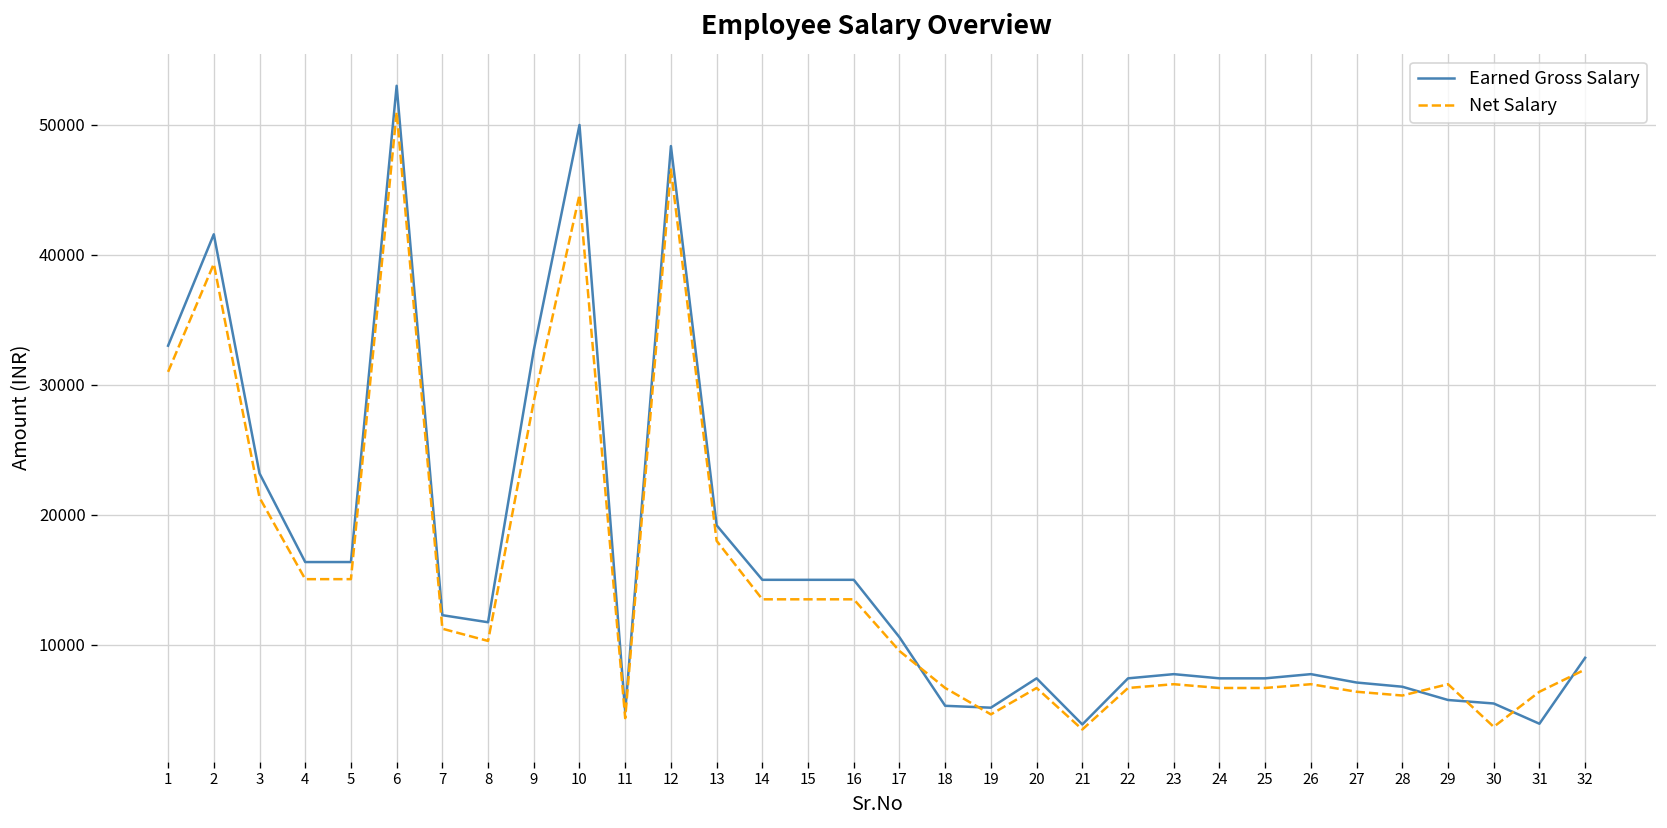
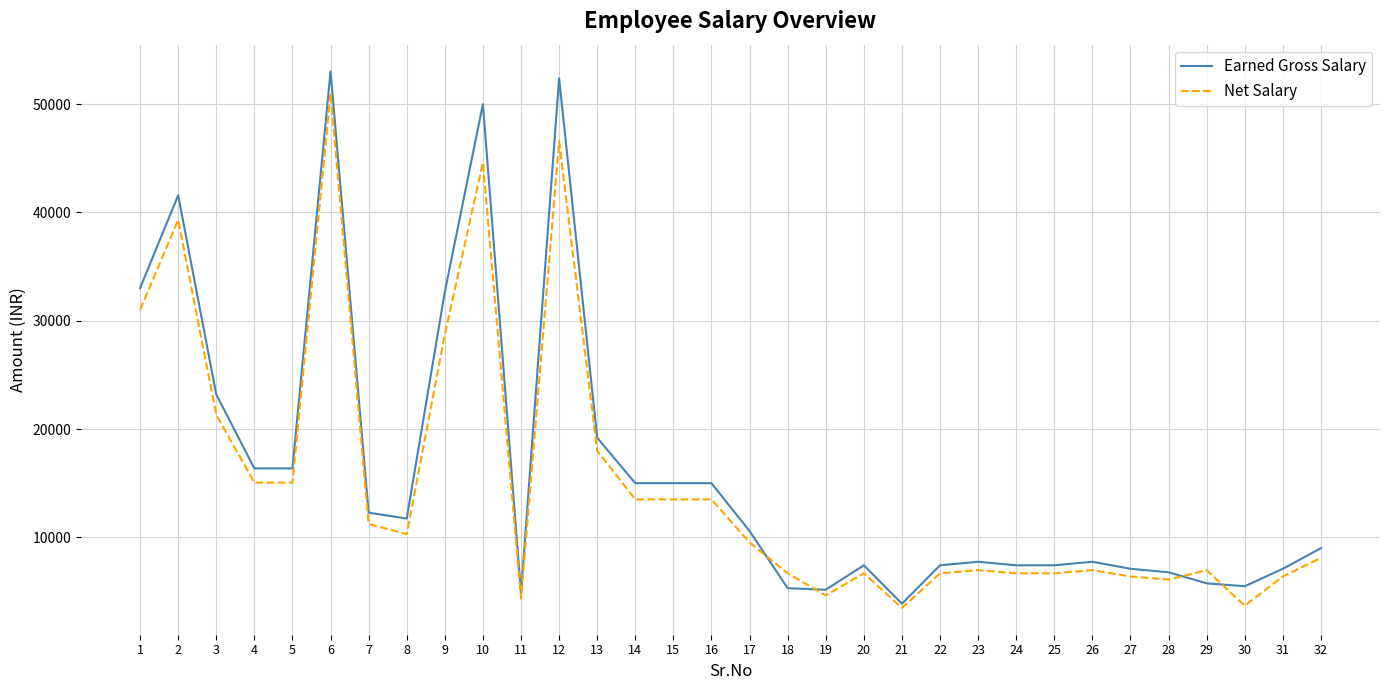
Earned Gross Salary, 12: 48400 -> 52400
Earned Gross Salary, 31: 3900 -> 7100
